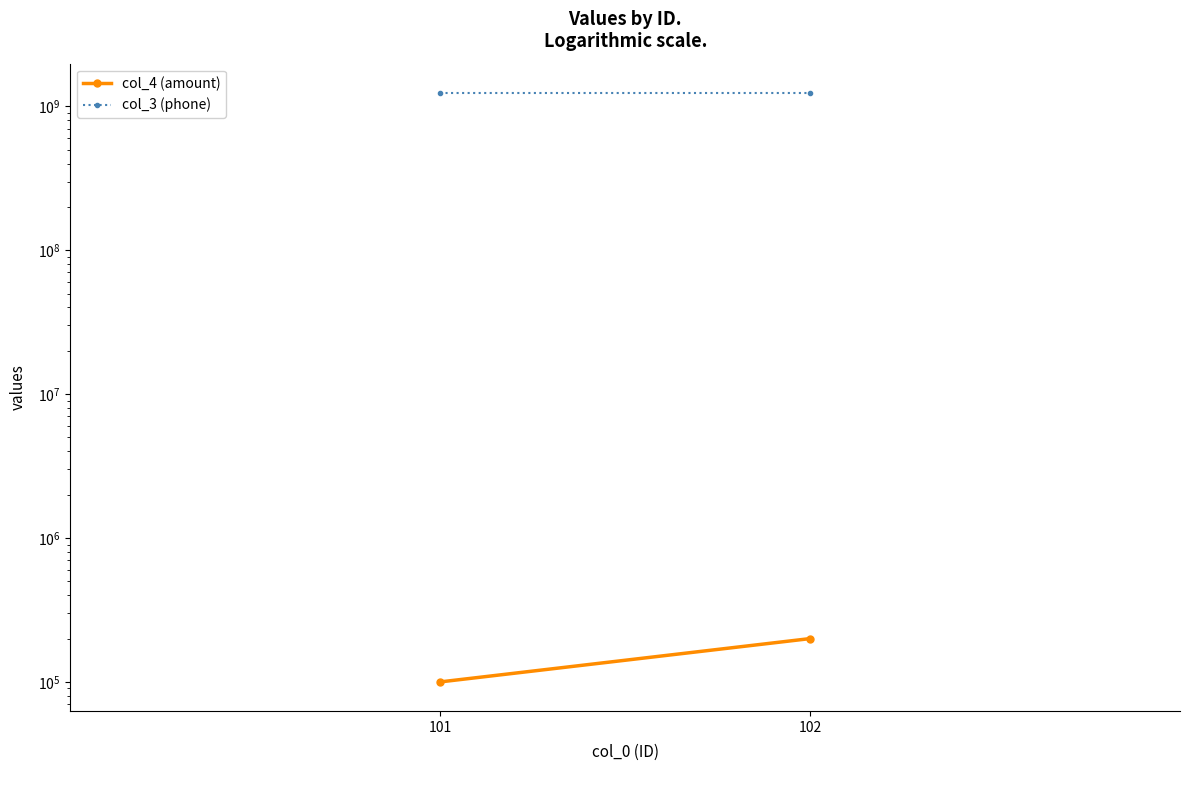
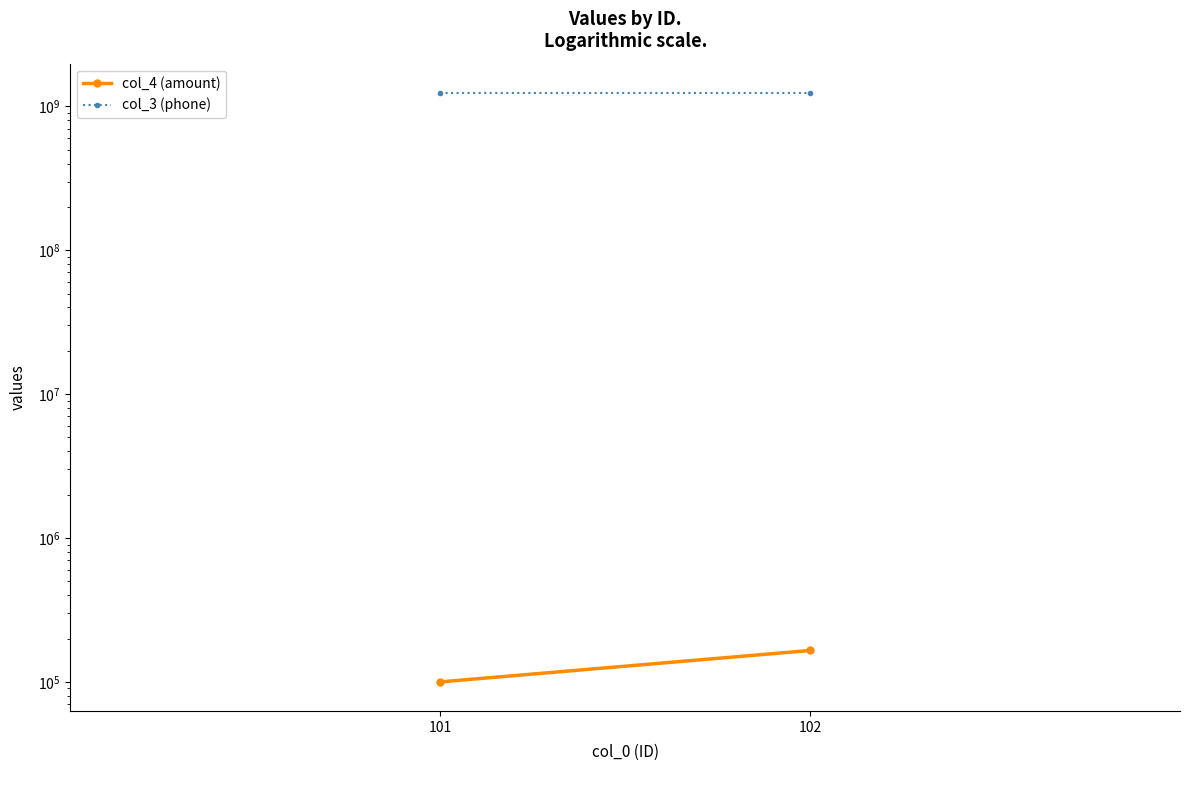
col_4 (amount), 102: 200000 -> 170000
